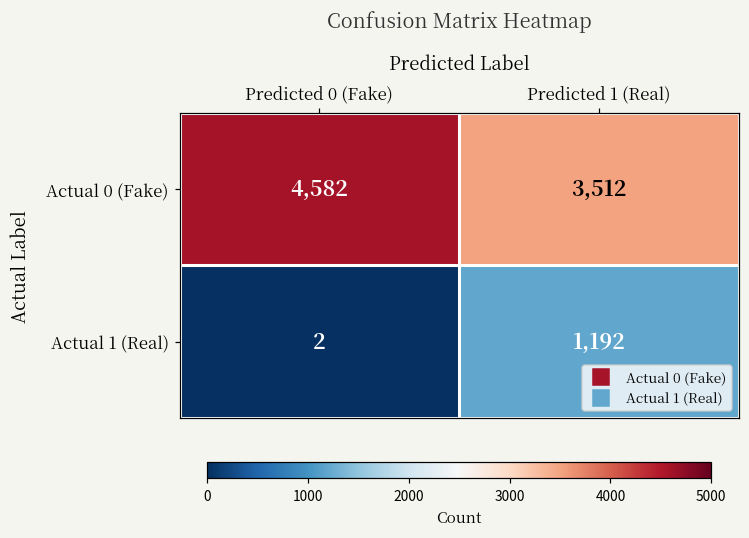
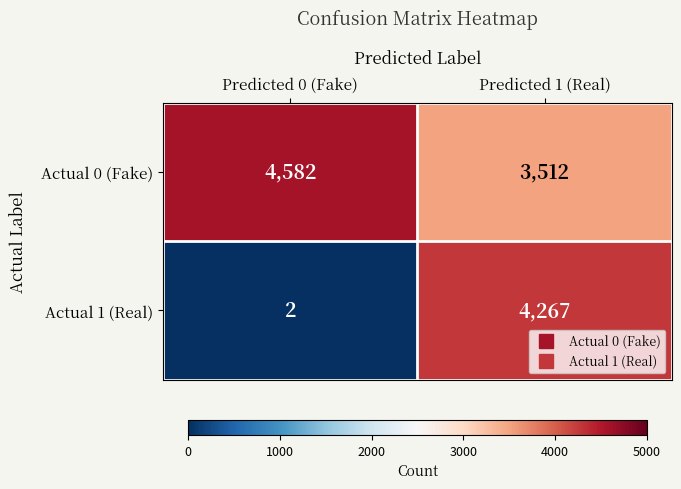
Actual 1 (Real), Predicted 1 (Real): 1,192 -> 4,267
